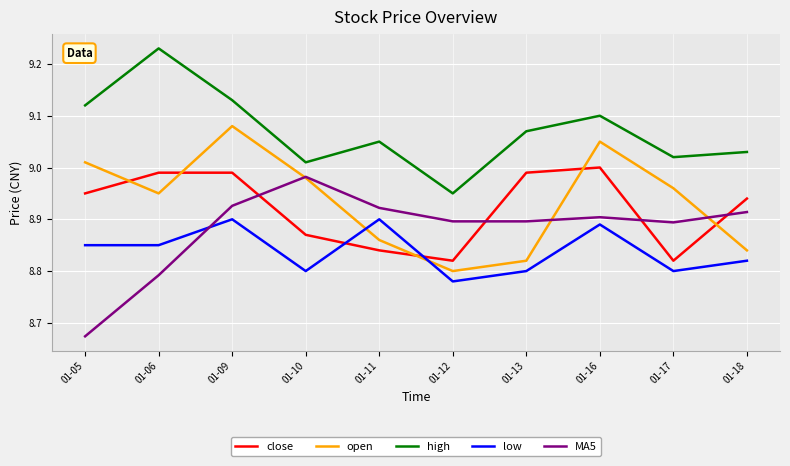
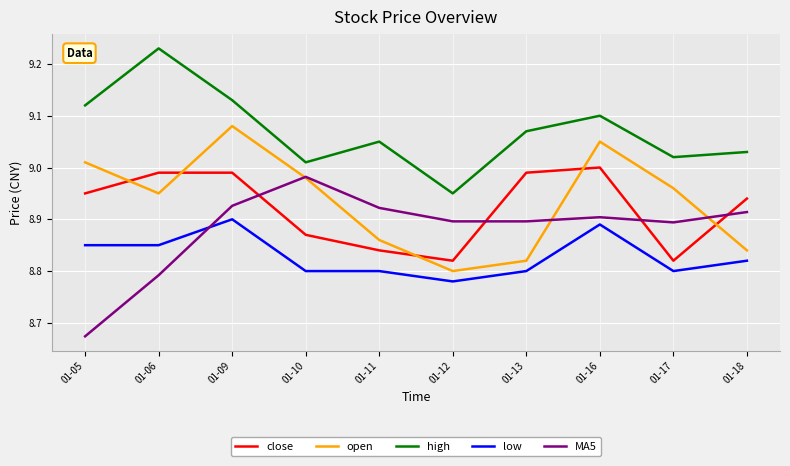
low, 01-11: 8.9 -> 8.8
